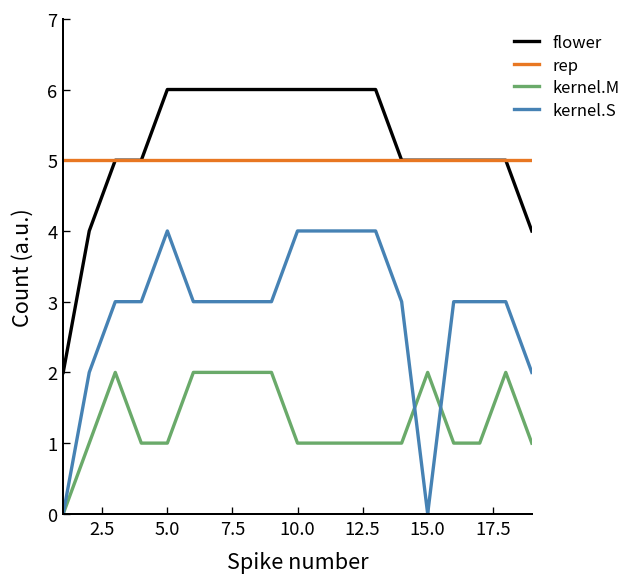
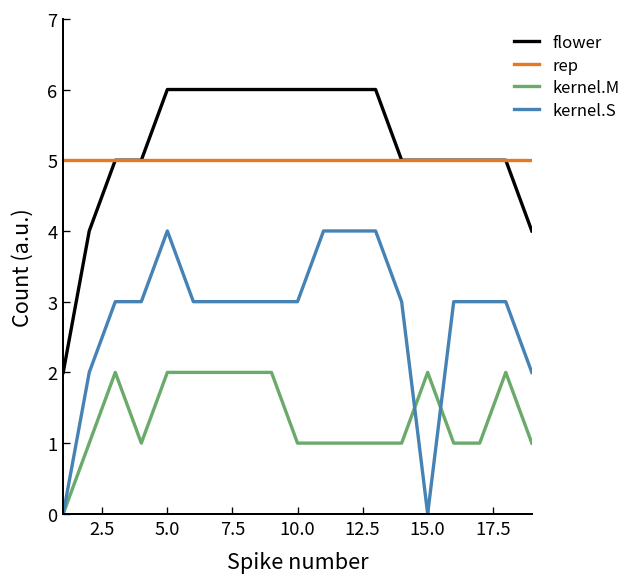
kernel.M, 5.0: 1 -> 2
kernel.S, 10.0: 4 -> 3
